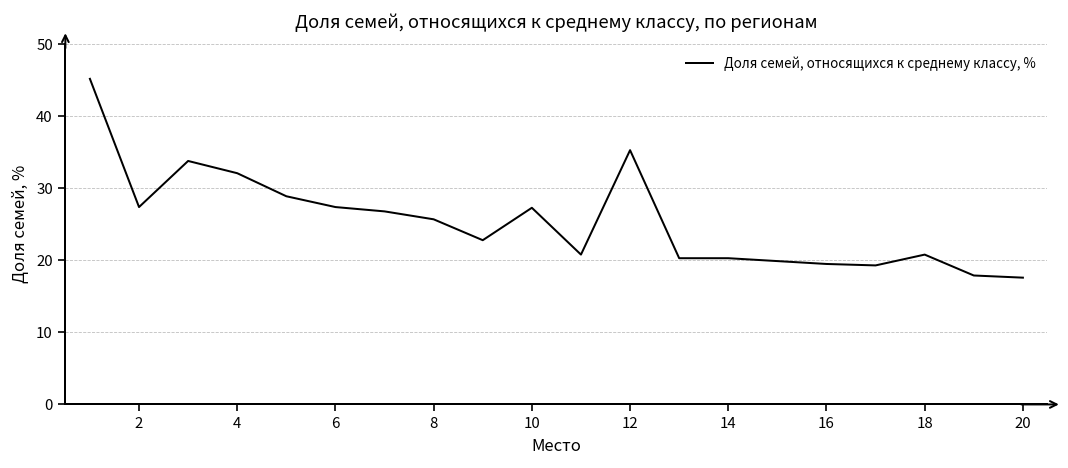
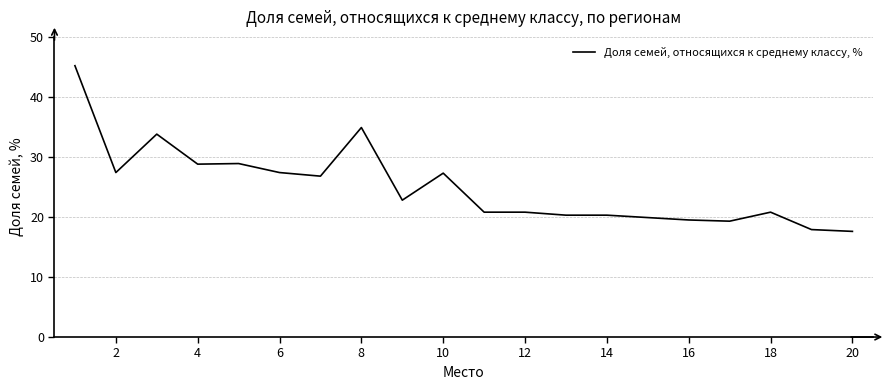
4: 32 -> 29
8: 26 -> 35
12: 35 -> 21
